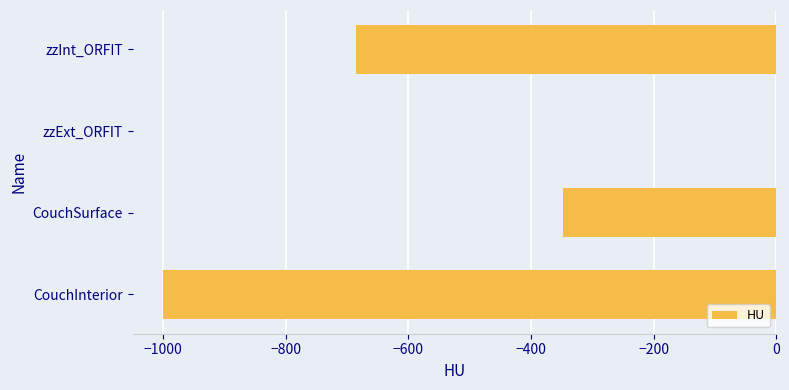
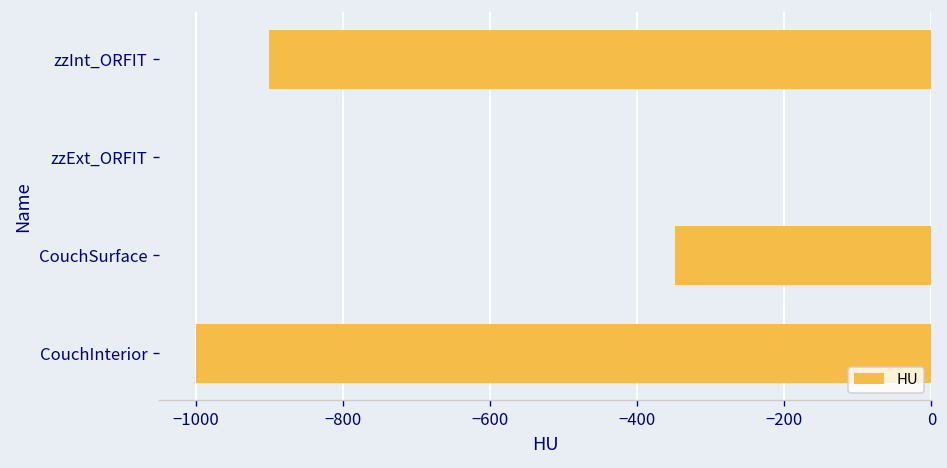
zzInt_ORFIT: -690 -> -900
